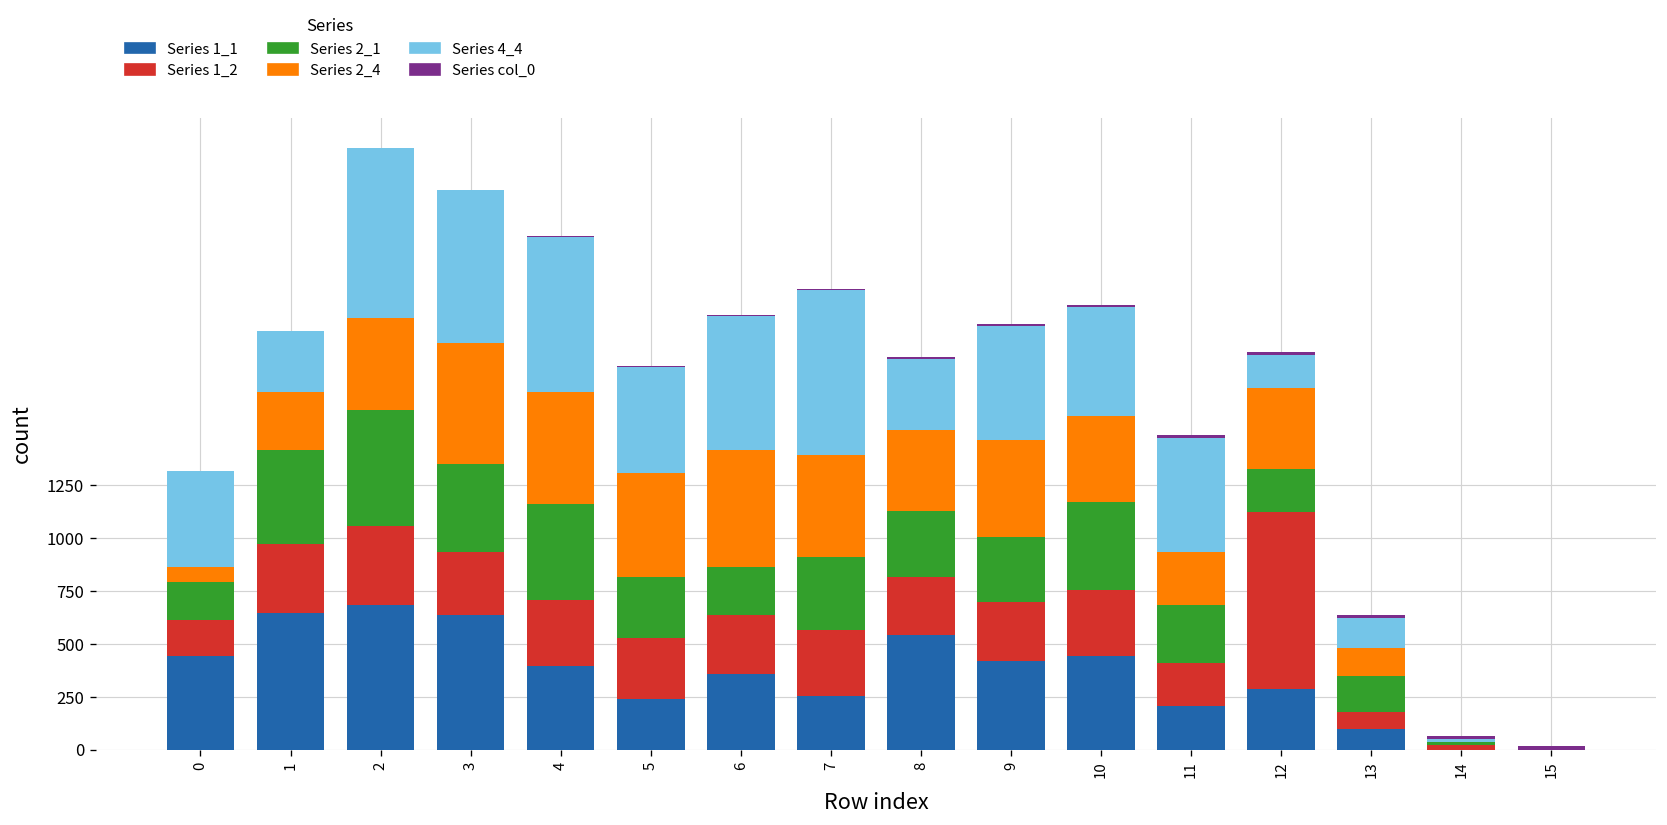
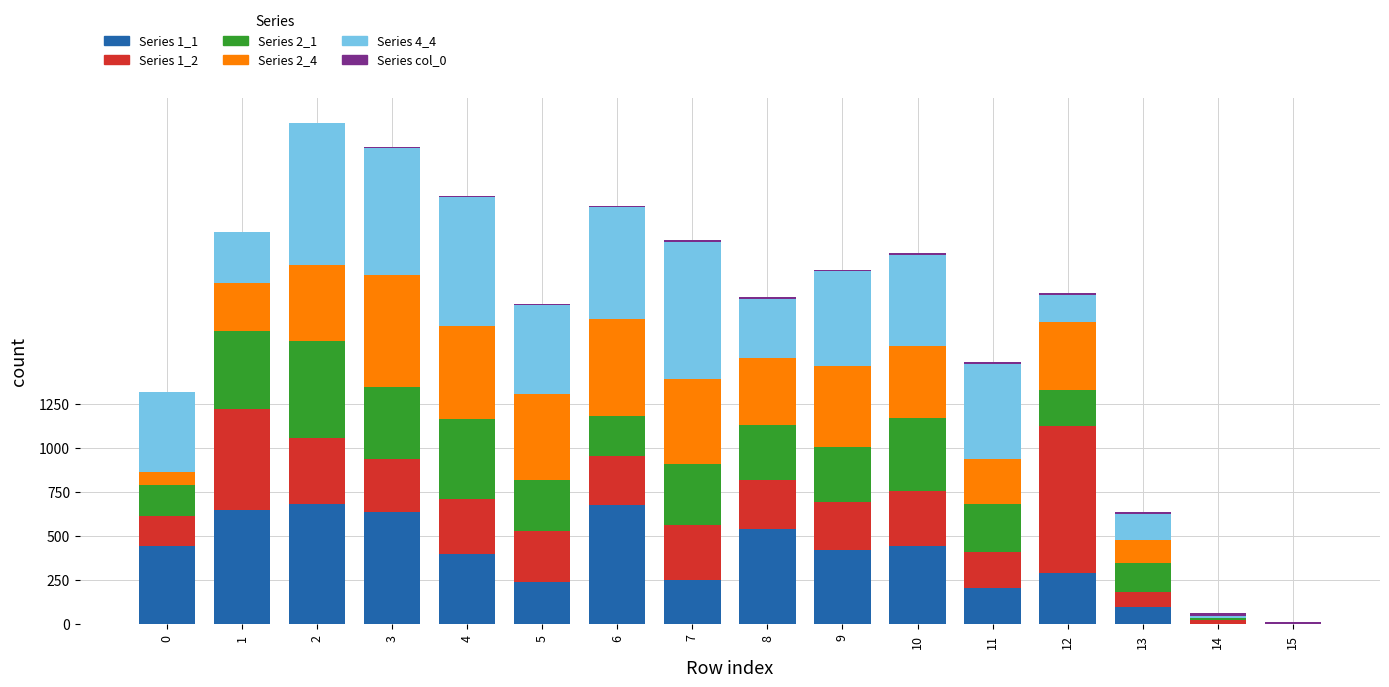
Series 1_2, 1: 320 -> 570
Series 2_4, 3: 580 -> 640
Series 1_1, 6: 360 -> 680
